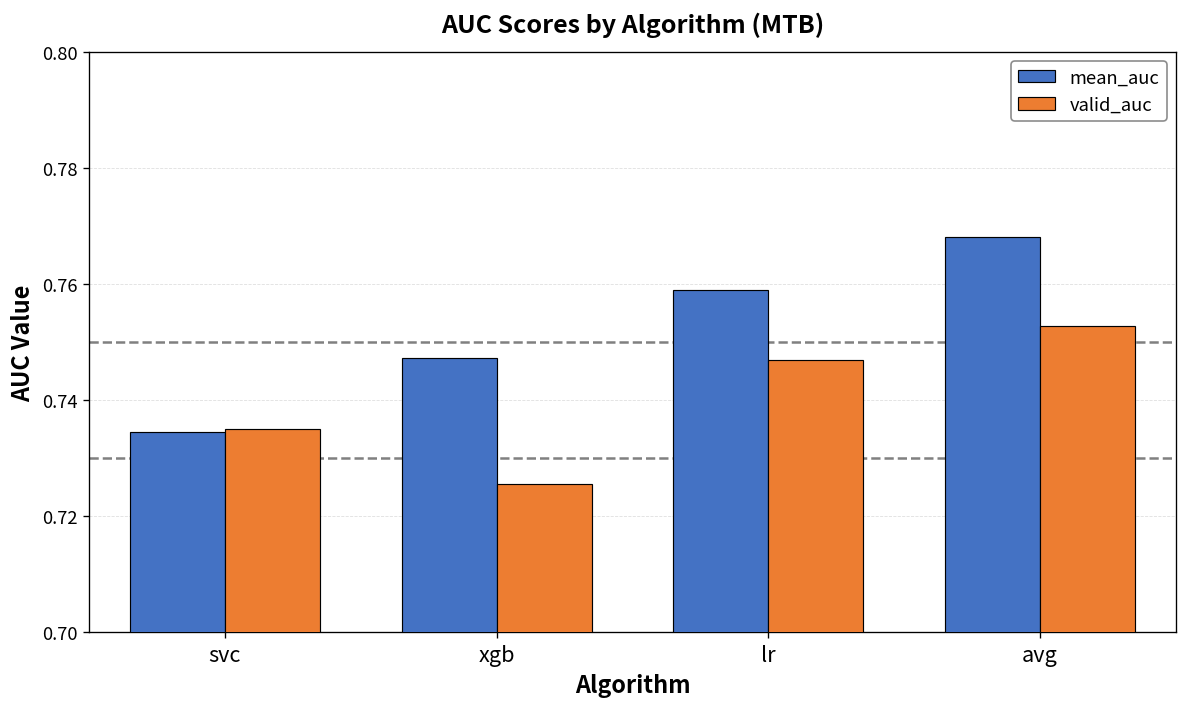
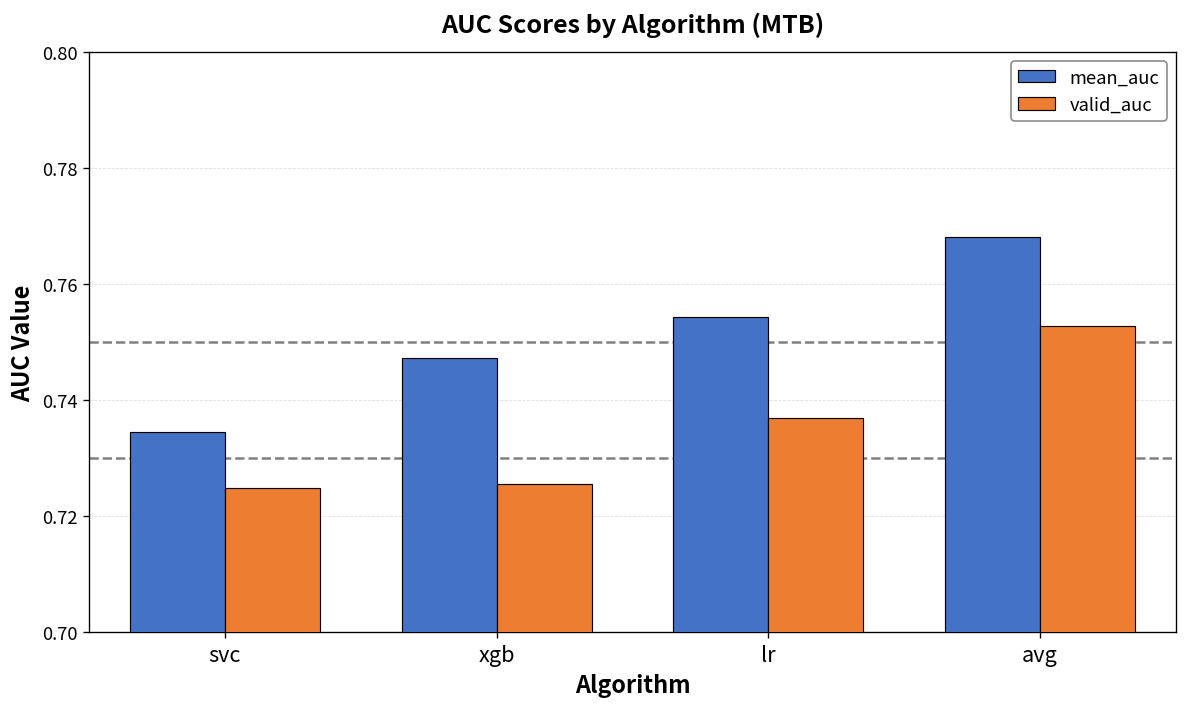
valid_auc, svc: 0.735 -> 0.725
mean_auc, lr: 0.759 -> 0.754
valid_auc, lr: 0.747 -> 0.737
